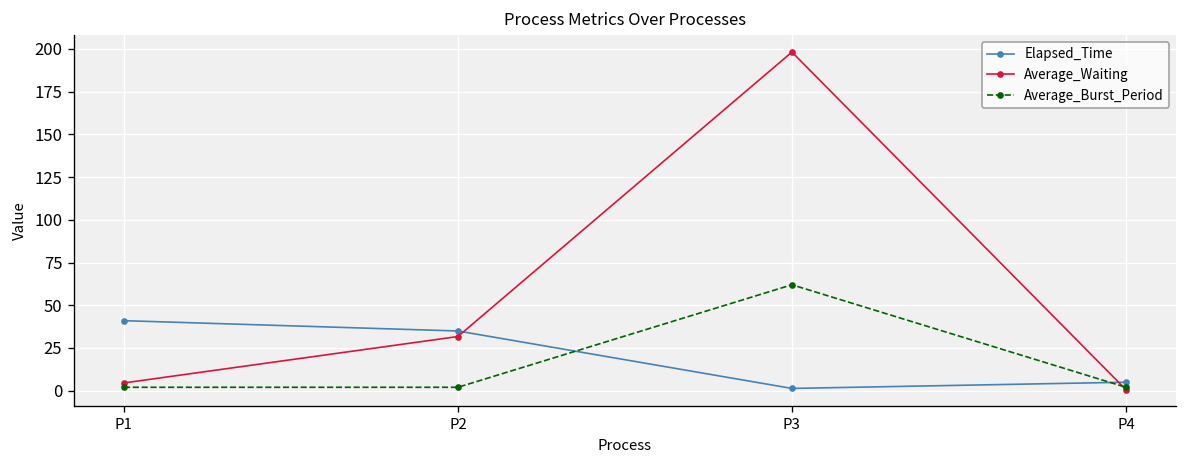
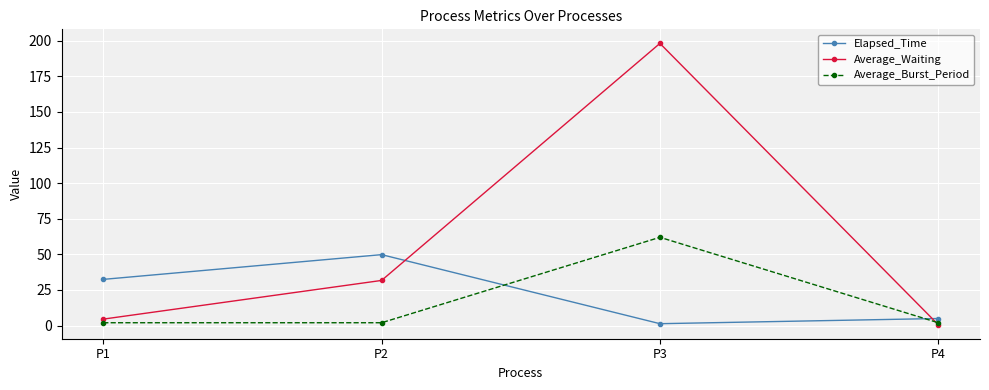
Elapsed_Time, P1: 41 -> 32
Elapsed_Time, P2: 35 -> 50
